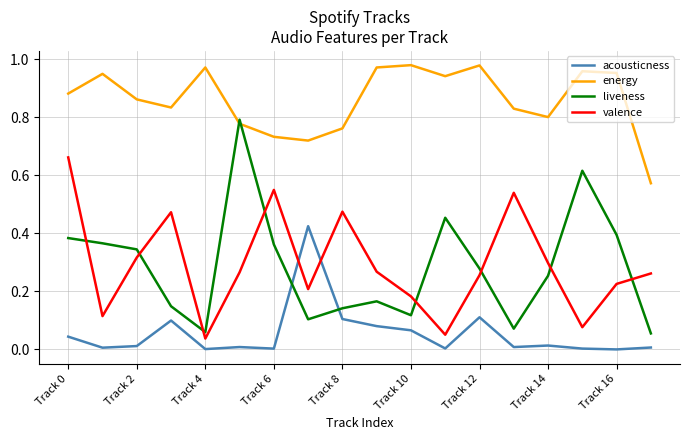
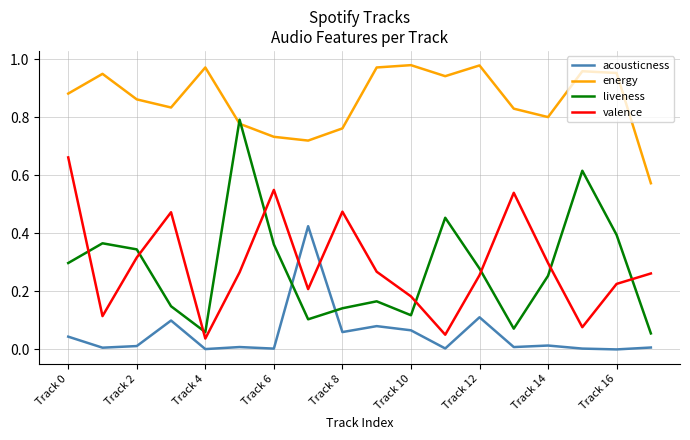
liveness, Track 0: 0.38 -> 0.30
acousticness, Track 8: 0.11 -> 0.06
